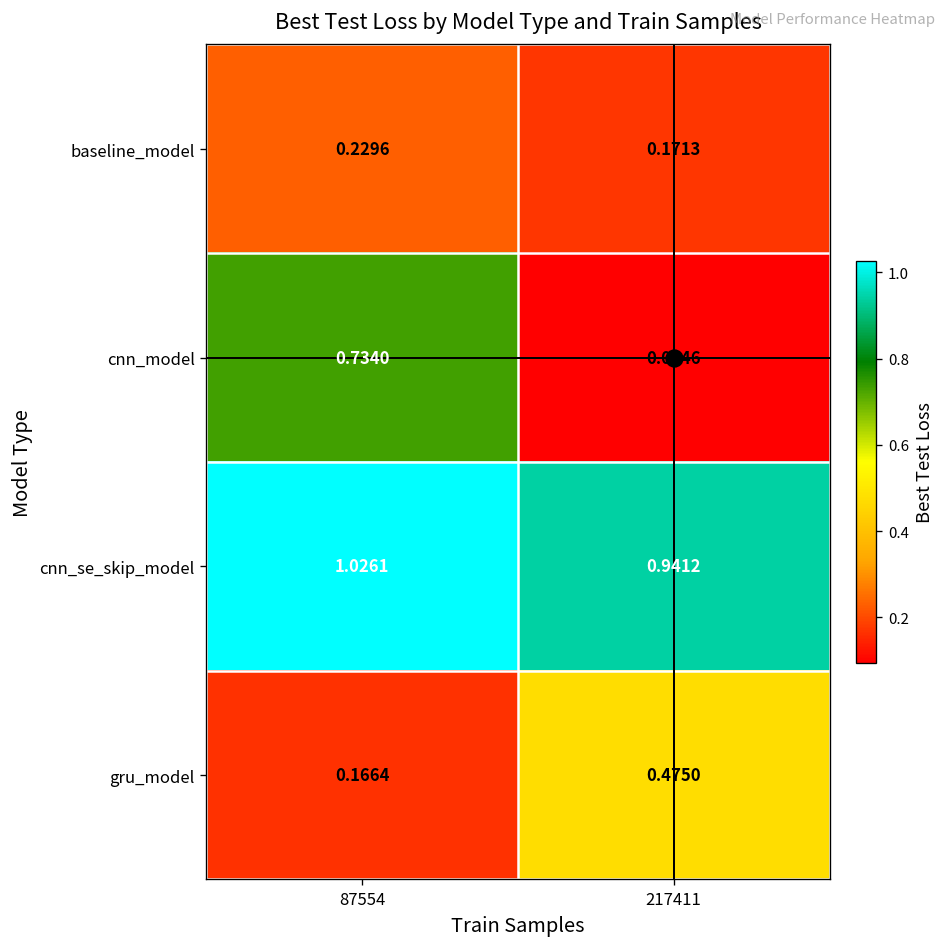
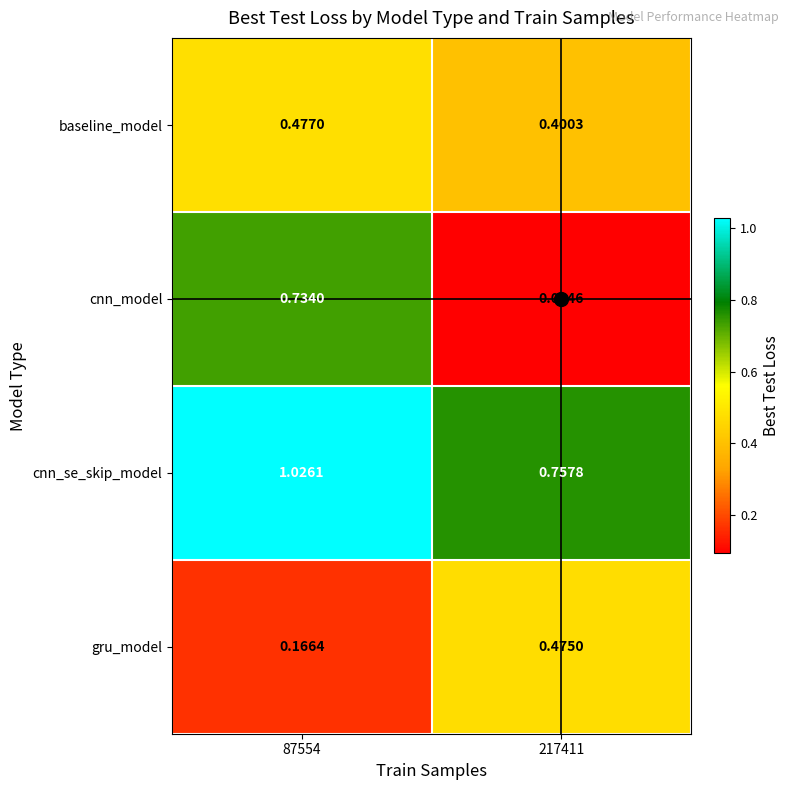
baseline_model, 87554: 0.2296 -> 0.4770
baseline_model, 217411: 0.1713 -> 0.4003
cnn_se_skip_model, 217411: 0.9412 -> 0.7578
